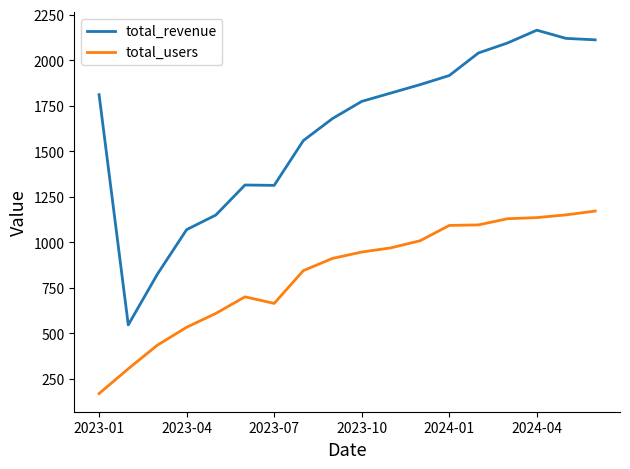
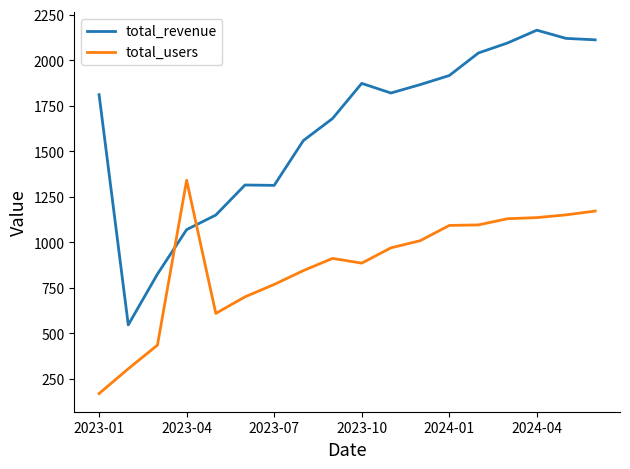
total_users, 2023-04: 530 -> 1340
total_users, 2023-07: 670 -> 770
total_revenue, 2023-10: 1770 -> 1870
total_users, 2023-10: 950 -> 890
